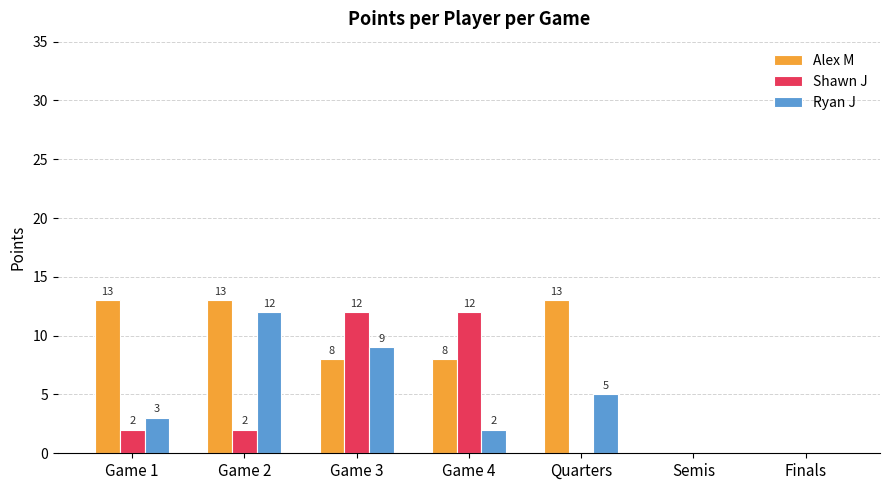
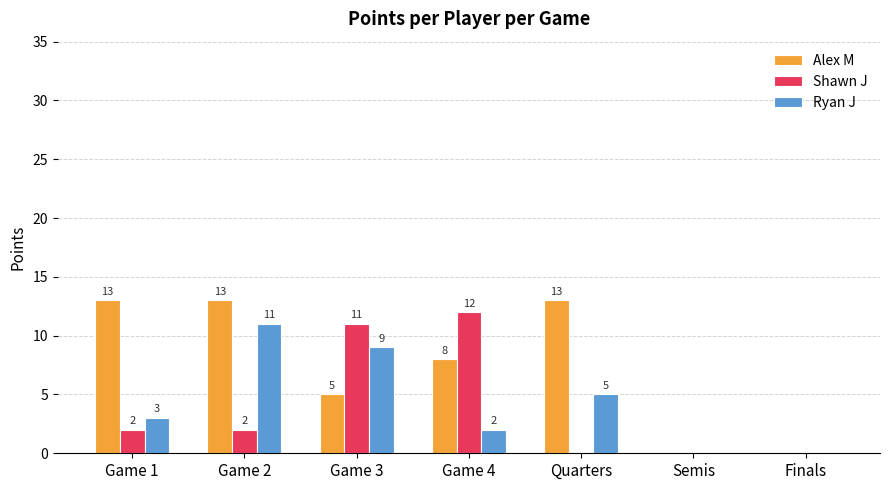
Ryan J, Game 2: 12 -> 11
Alex M, Game 3: 8 -> 5
Shawn J, Game 3: 12 -> 11
